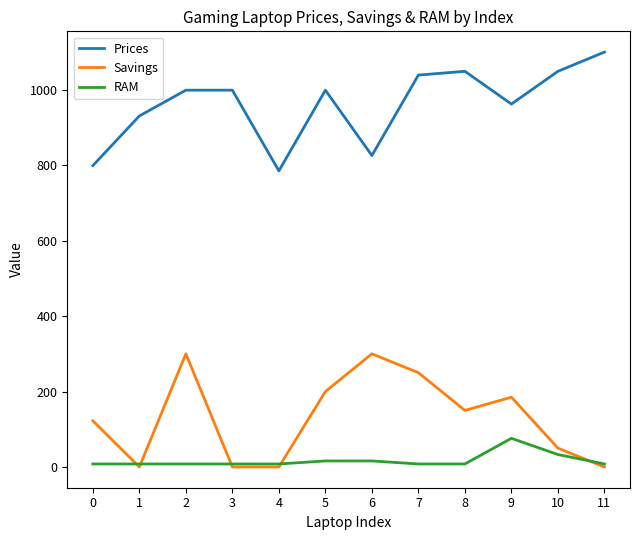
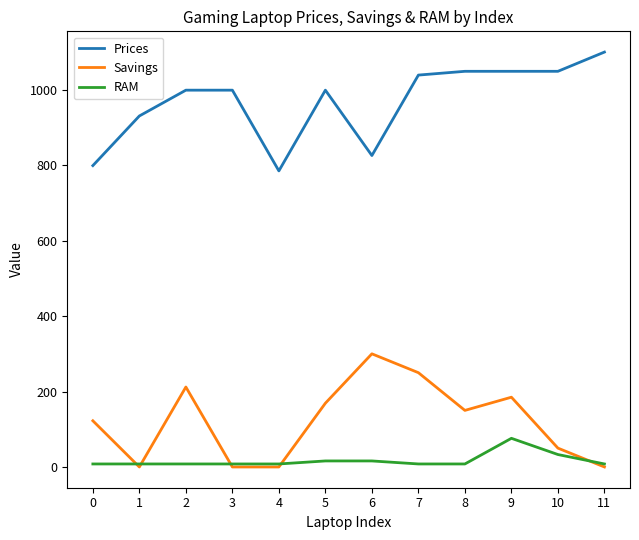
Savings, 2: 300 -> 210
Savings, 5: 200 -> 170
Prices, 9: 960 -> 1050
